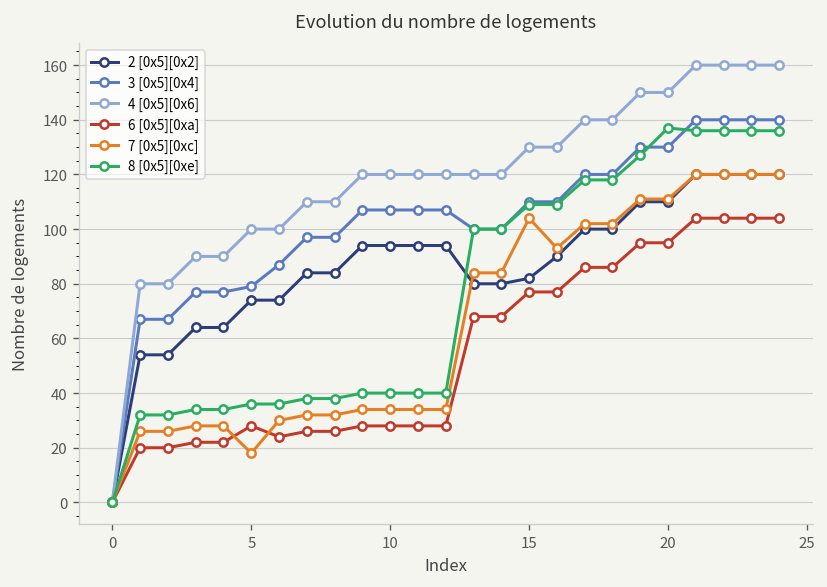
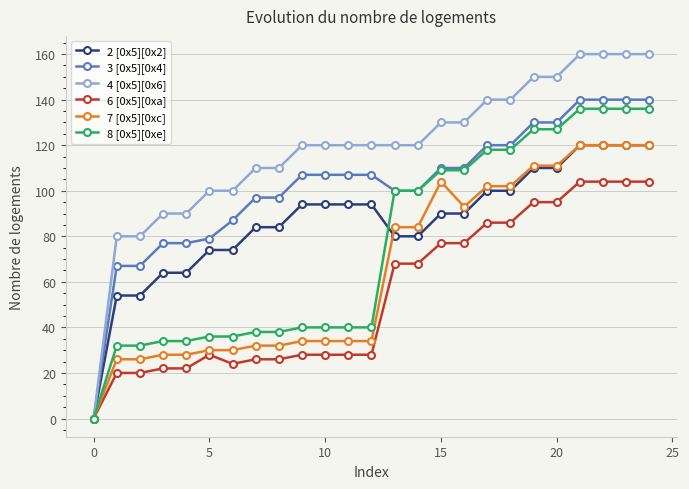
7 [0x5][0xc], 5: 18 -> 30
2 [0x5][0x2], 15: 82 -> 90
8 [0x5][0xe], 20: 137 -> 127
